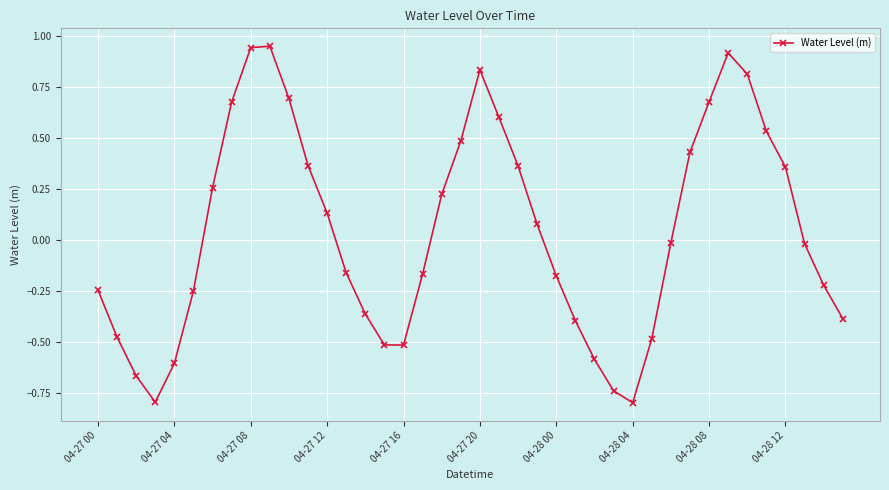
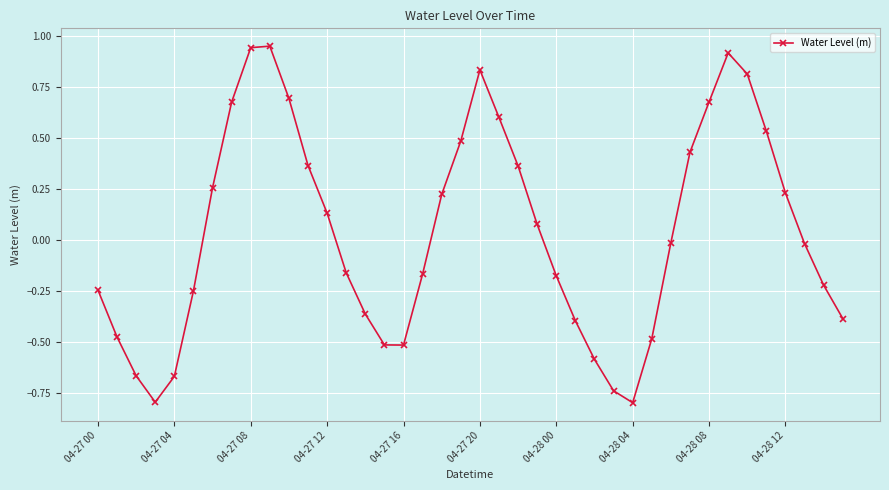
04-27 04: -0.60 -> -0.67
04-28 12: 0.36 -> 0.23
